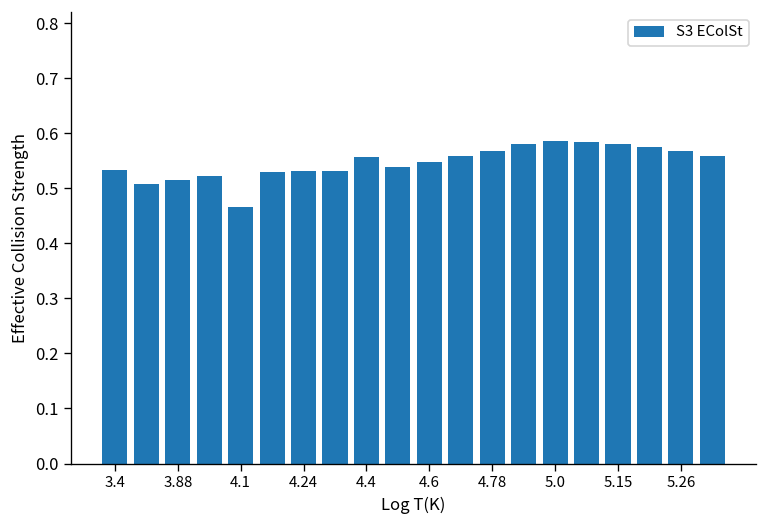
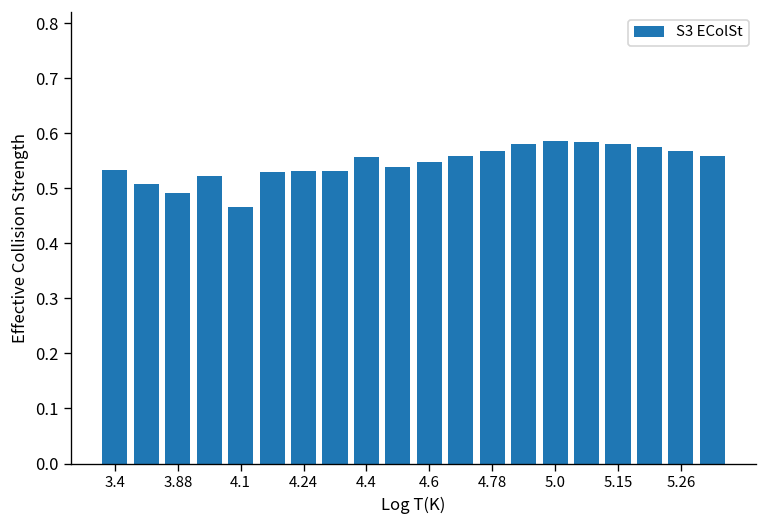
3.88: 0.52 -> 0.49
